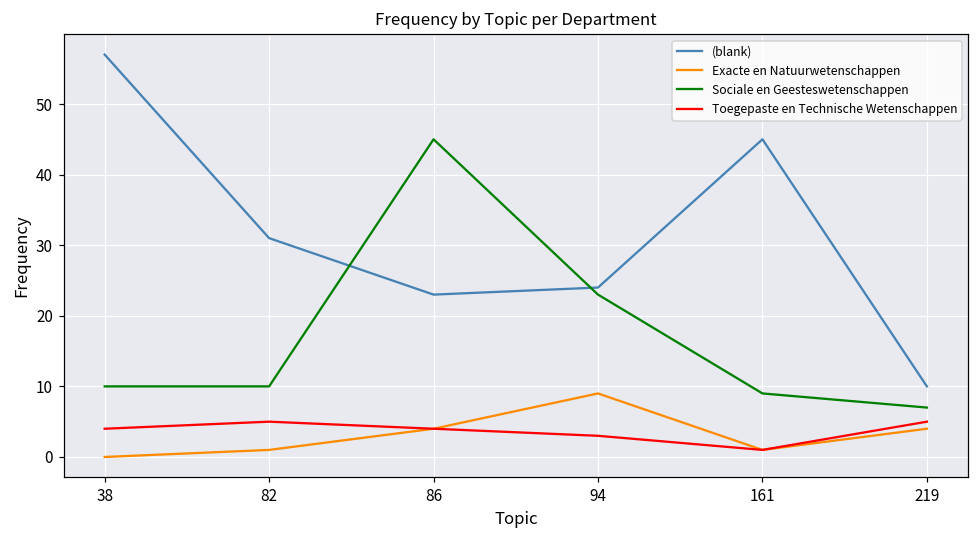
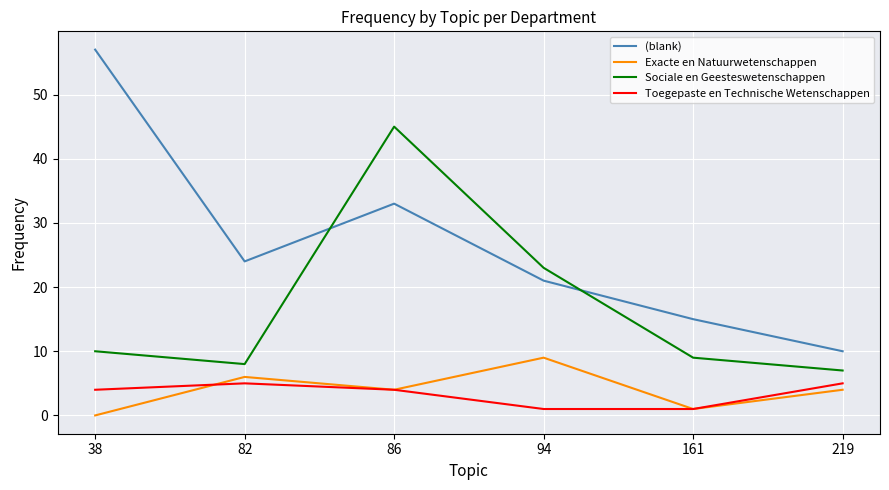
(blank), 82: 31 -> 24
Exacte en Natuurwetenschappen, 82: 1 -> 6
Sociale en Geesteswetenschappen, 82: 10 -> 8
(blank), 86: 23 -> 33
(blank), 94: 24 -> 21
Toegepaste en Technische Wetenschappen, 94: 3 -> 1
(blank), 161: 45 -> 15
